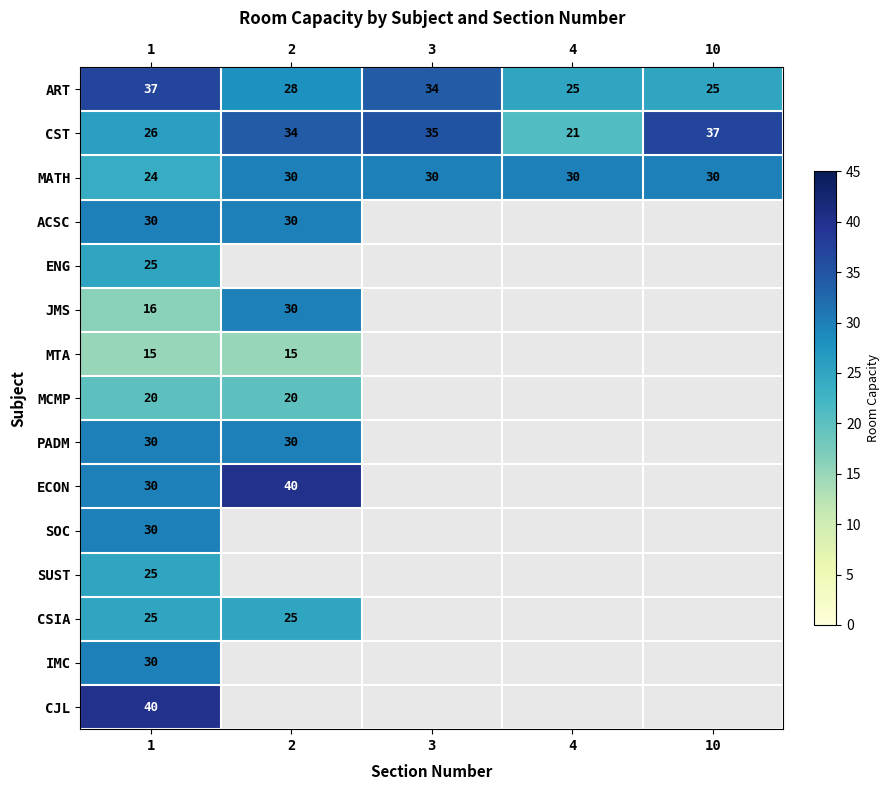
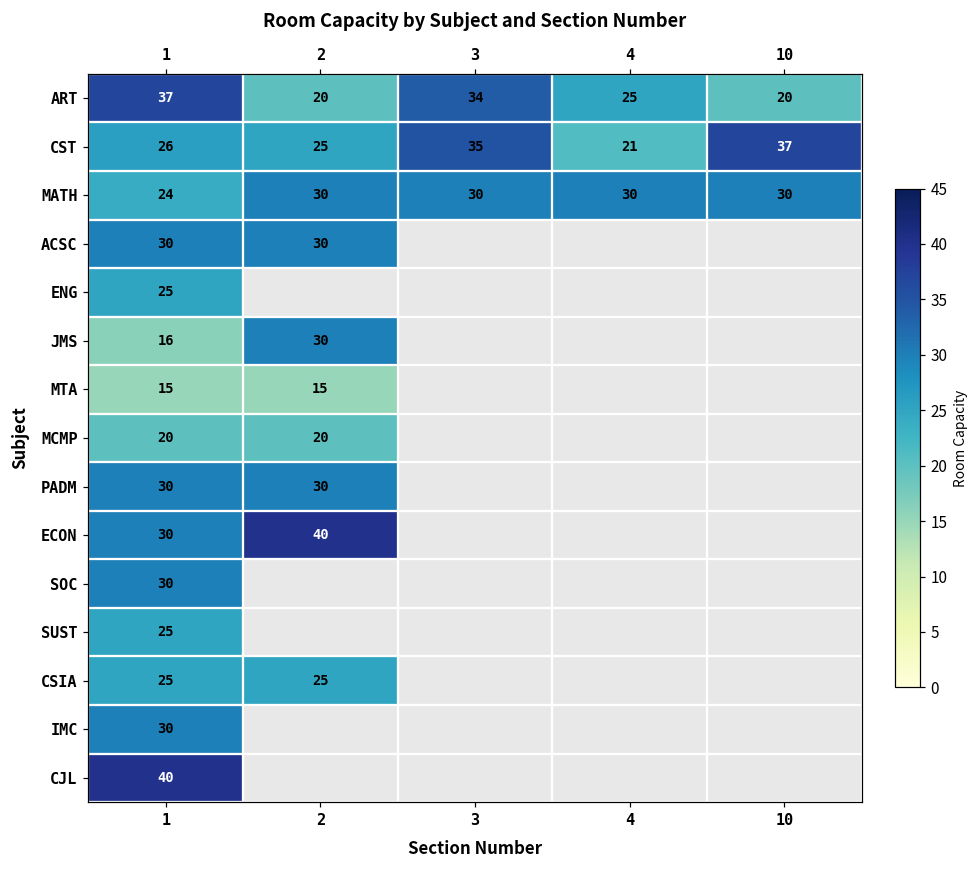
ART, 2: 28 -> 20
ART, 10: 25 -> 20
CST, 2: 34 -> 25
